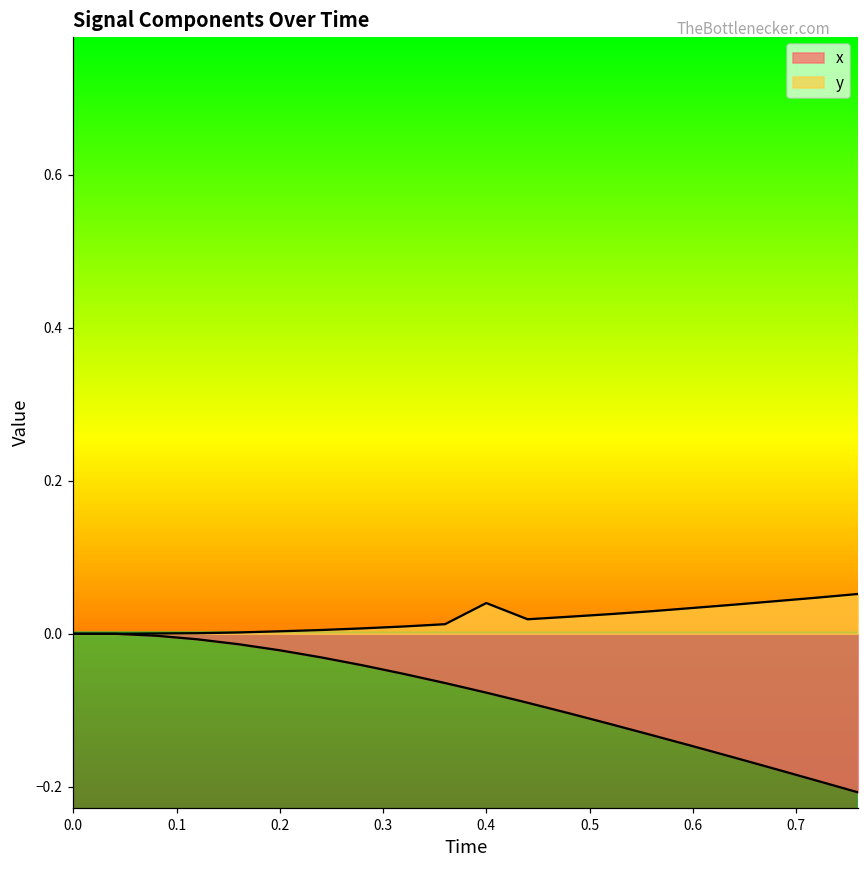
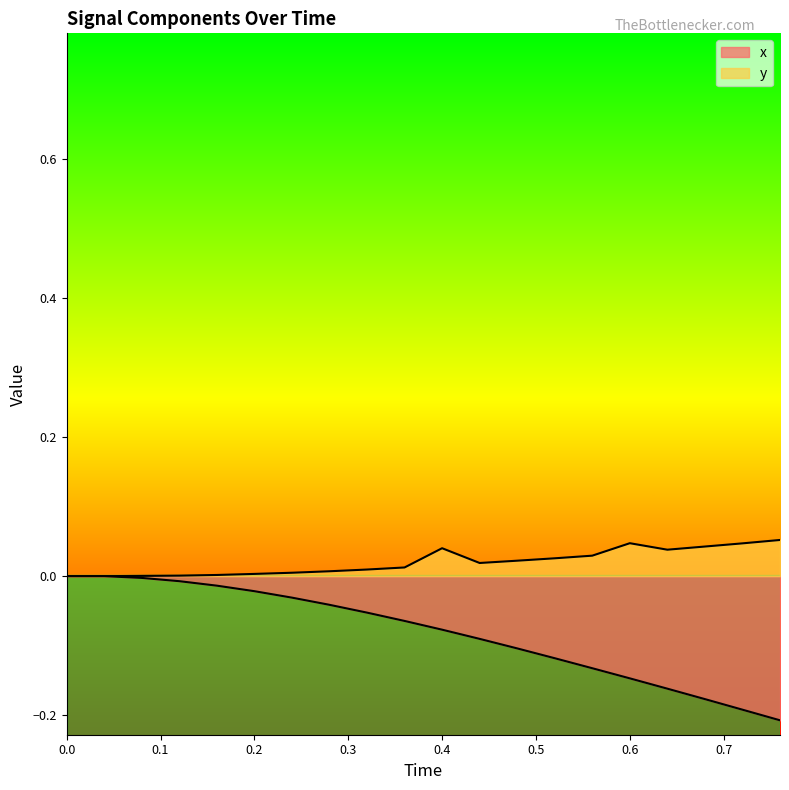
y, 0.6: 0.03 -> 0.05
